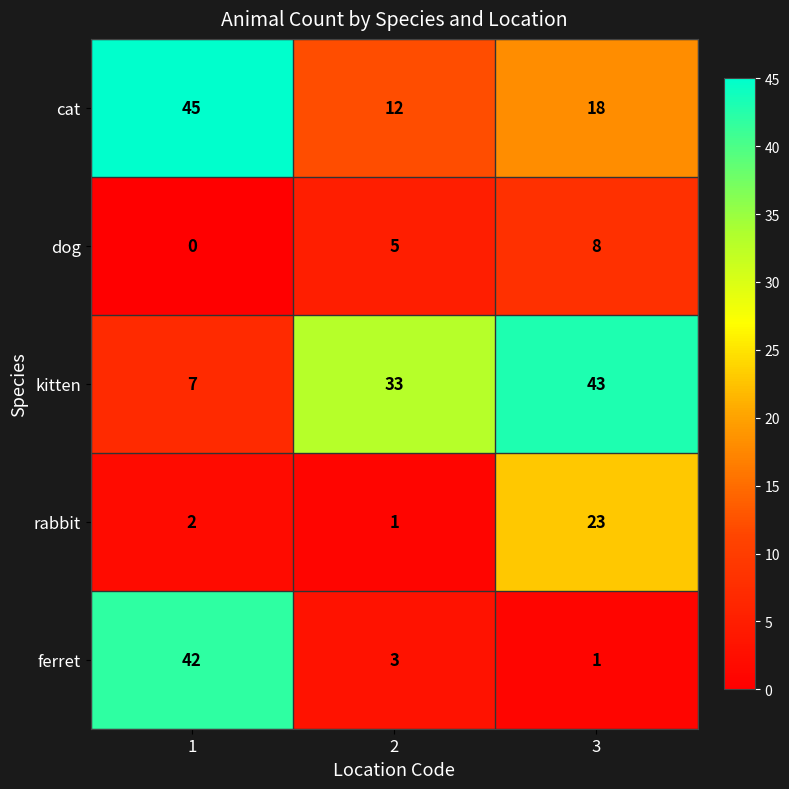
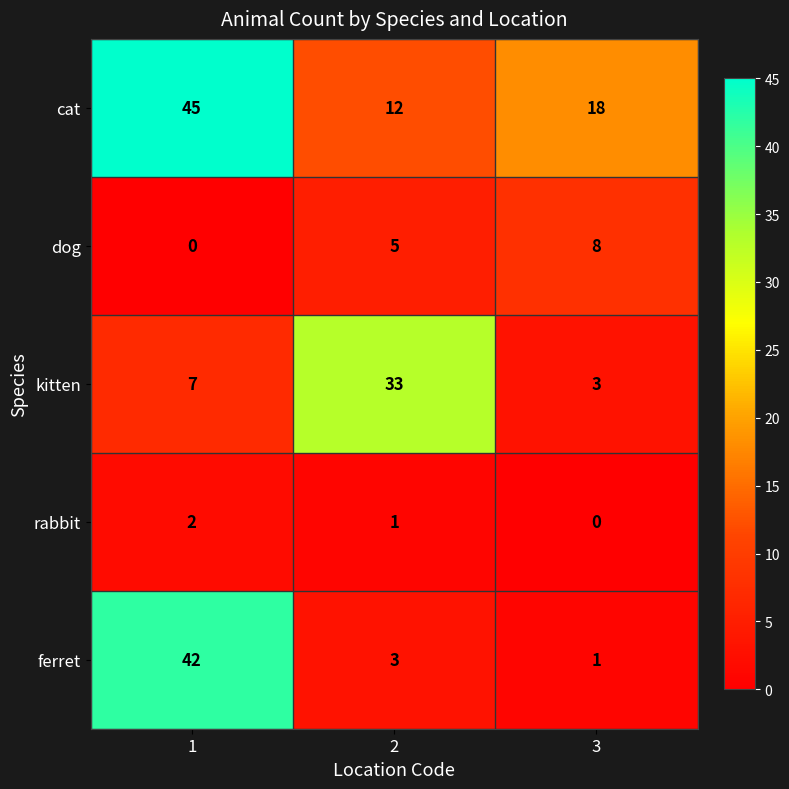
kitten, 3: 43 -> 3
rabbit, 3: 23 -> 0
